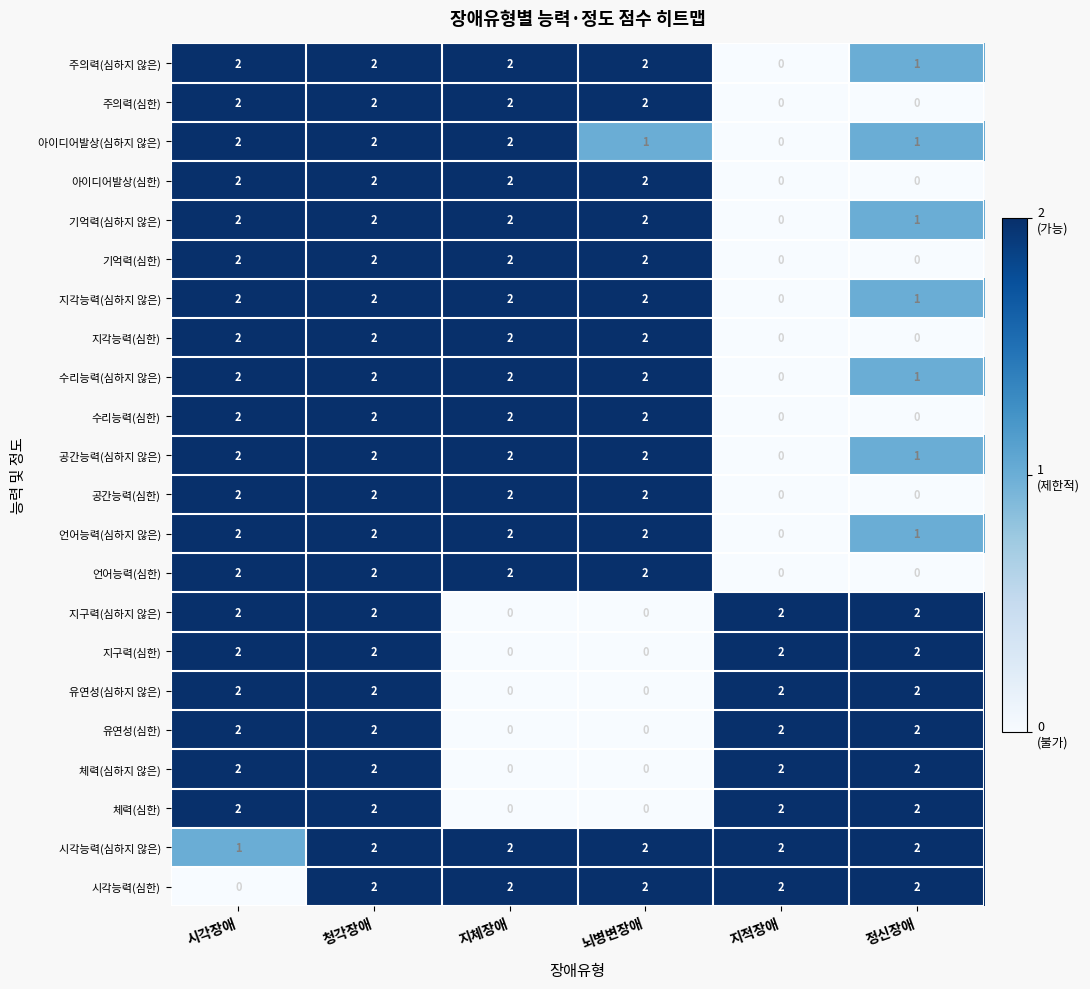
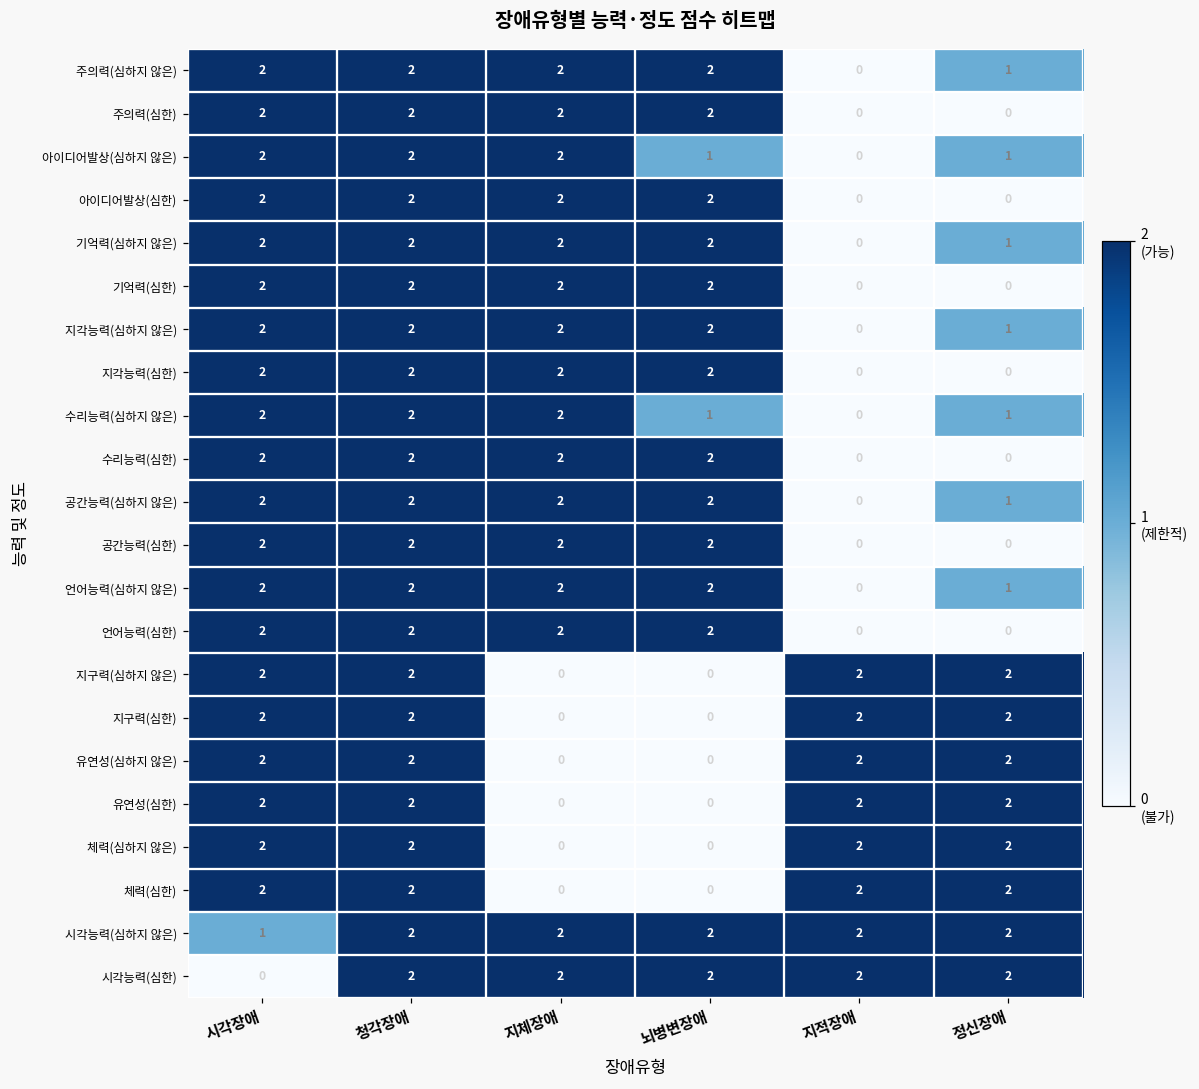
수리능력(심하지 않은), 뇌병변장애: 2 -> 1
